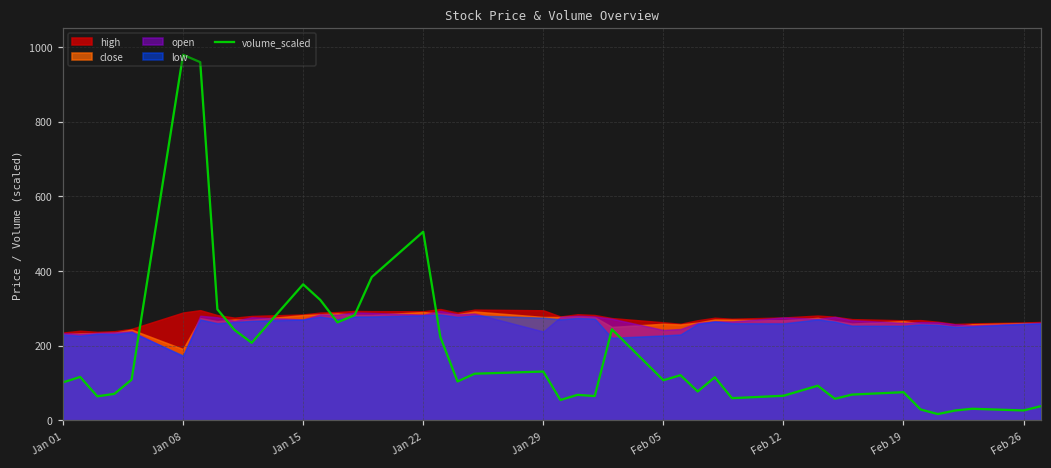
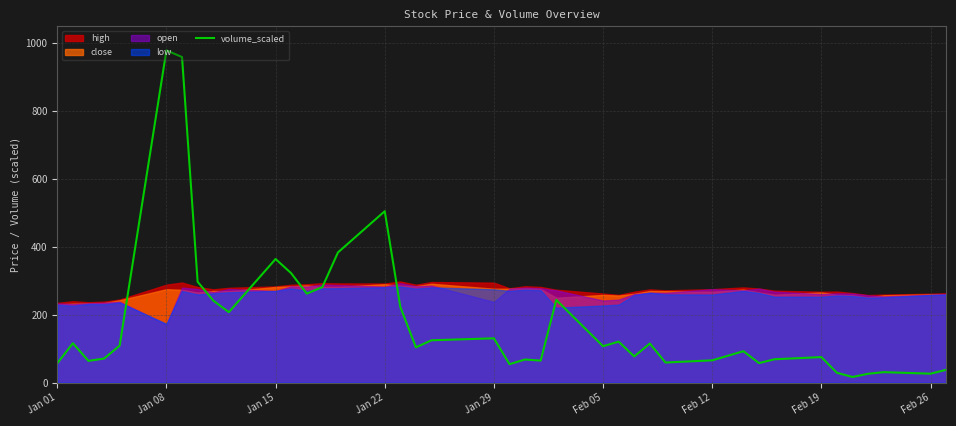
volume_scaled, Jan 01: 100 -> 60
close, Jan 08: 190 -> 280
